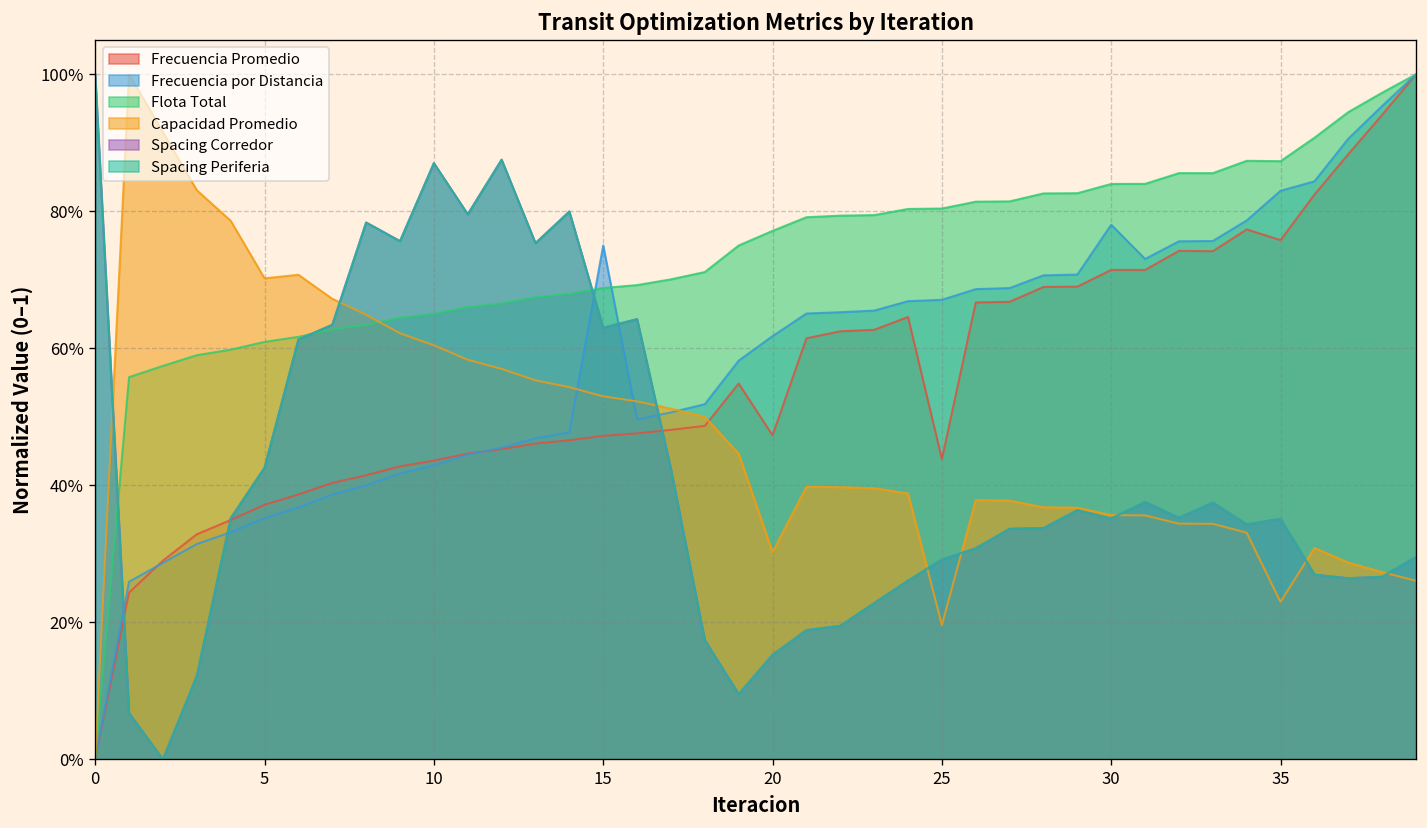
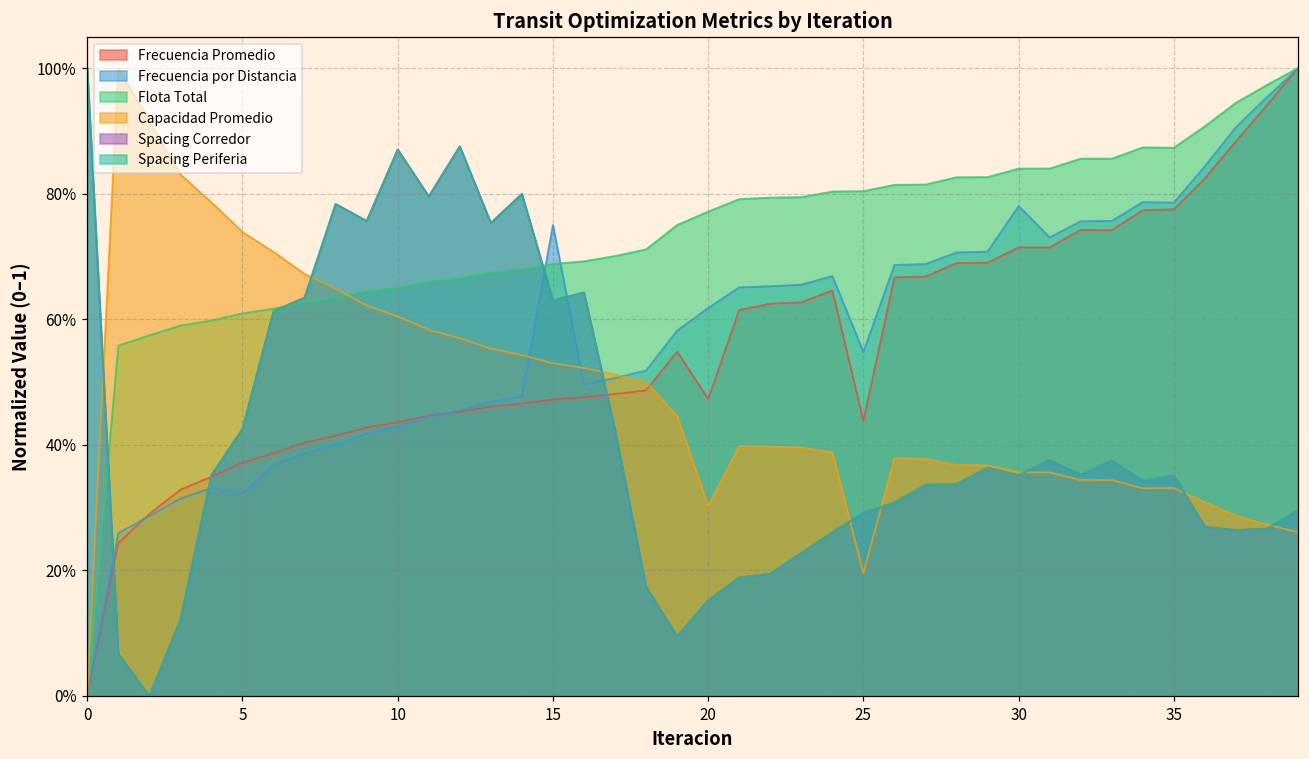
Frecuencia por Distancia, 5: 35% -> 32%
Capacidad Promedio, 5: 70% -> 74%
Frecuencia por Distancia, 25: 67% -> 55%
Frecuencia Promedio, 35: 76% -> 77%
Frecuencia por Distancia, 35: 83% -> 79%
Capacidad Promedio, 35: 23% -> 33%
